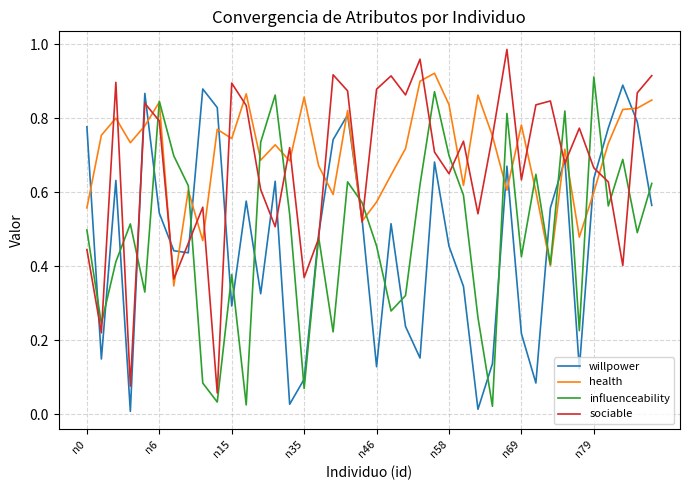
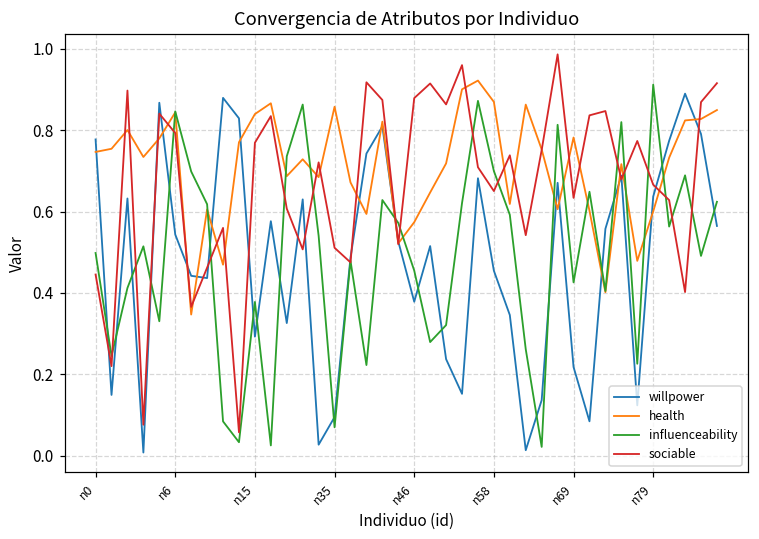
health, n0: 0.56 -> 0.75
health, n15: 0.75 -> 0.84
sociable, n15: 0.90 -> 0.77
sociable, n35: 0.37 -> 0.51
willpower, n46: 0.13 -> 0.38
health, n58: 0.84 -> 0.87
